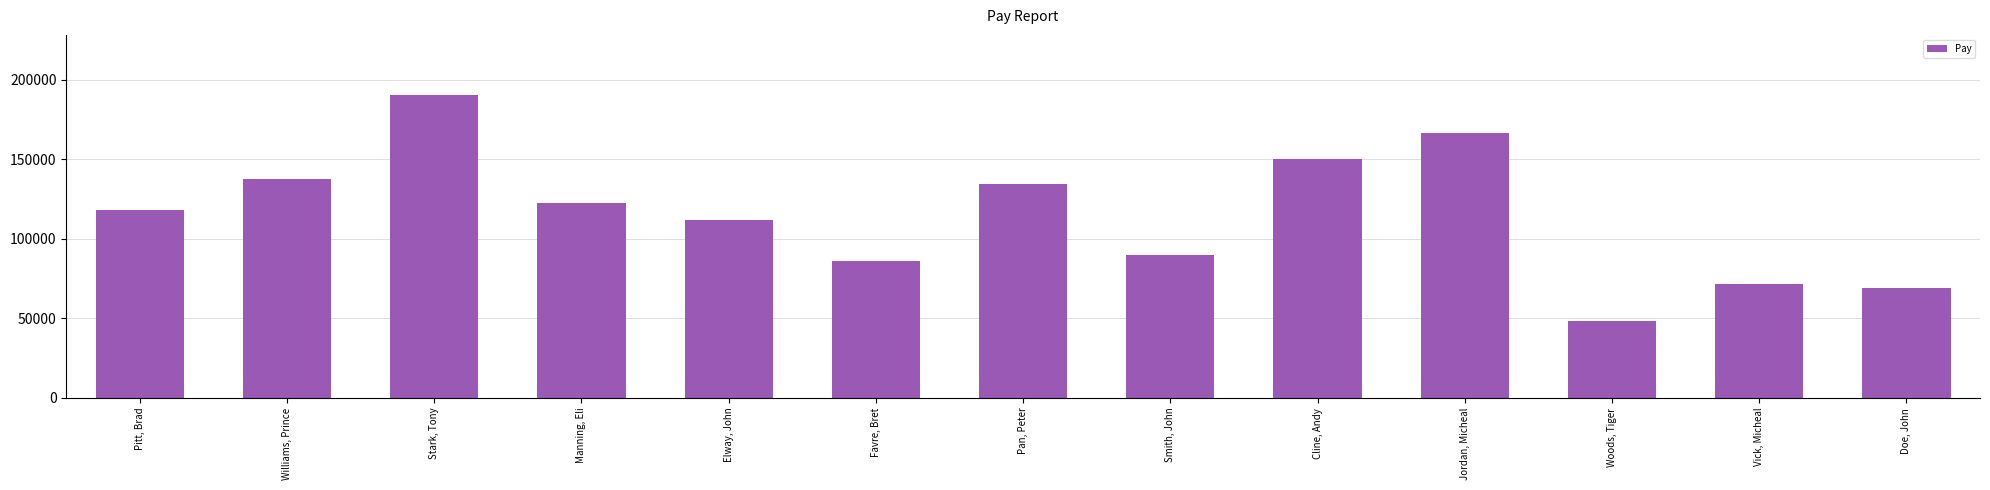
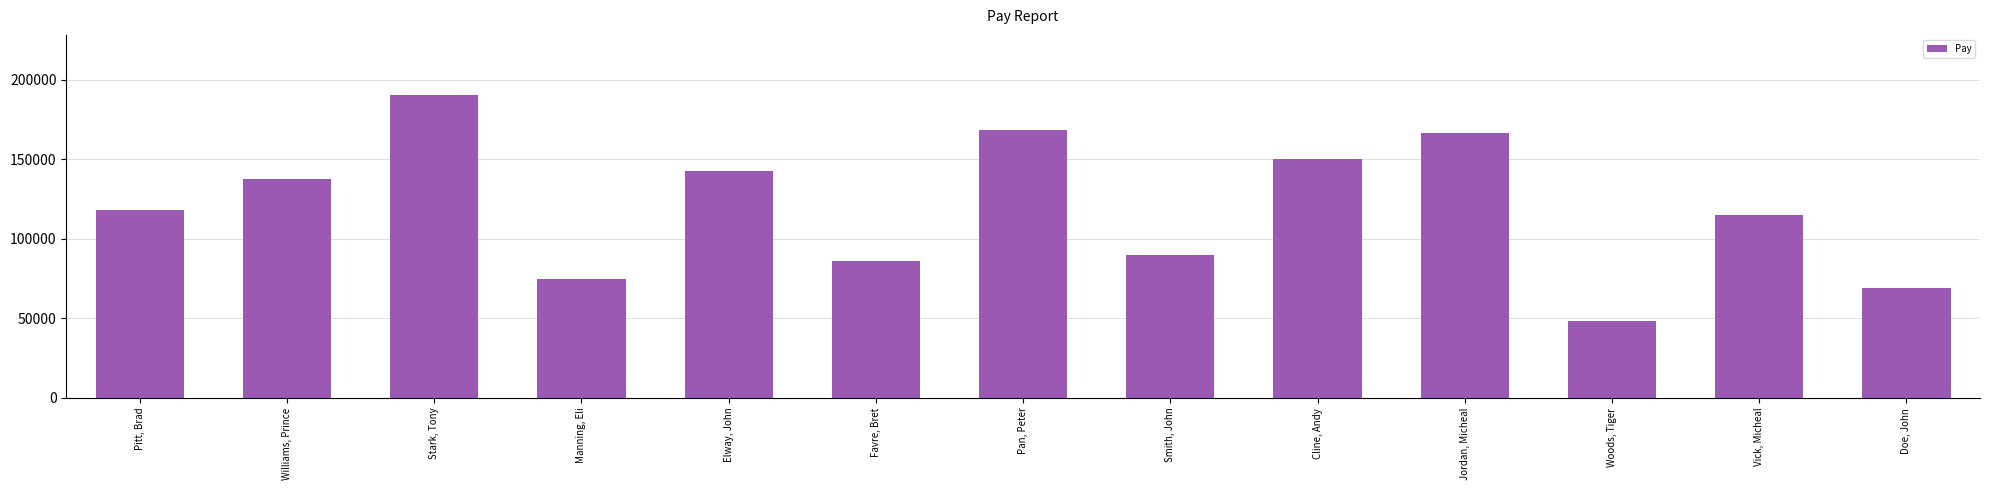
Manning, Eli: 123000 -> 75000
Elway, John: 112000 -> 143000
Pan, Peter: 134000 -> 168000
Vick, Micheal: 71000 -> 115000
